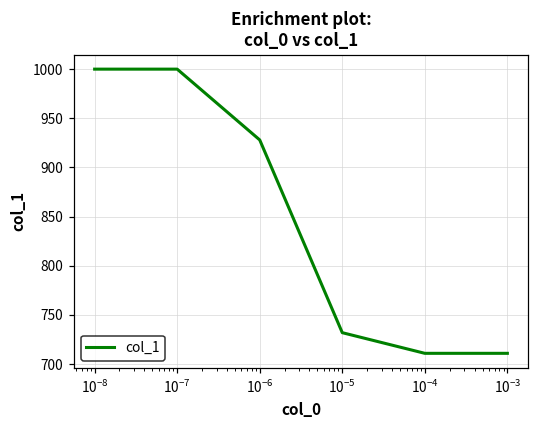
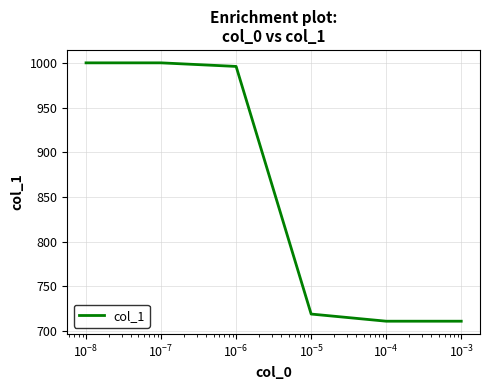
10^-6: 930 -> 1000
10^-5: 730 -> 720
